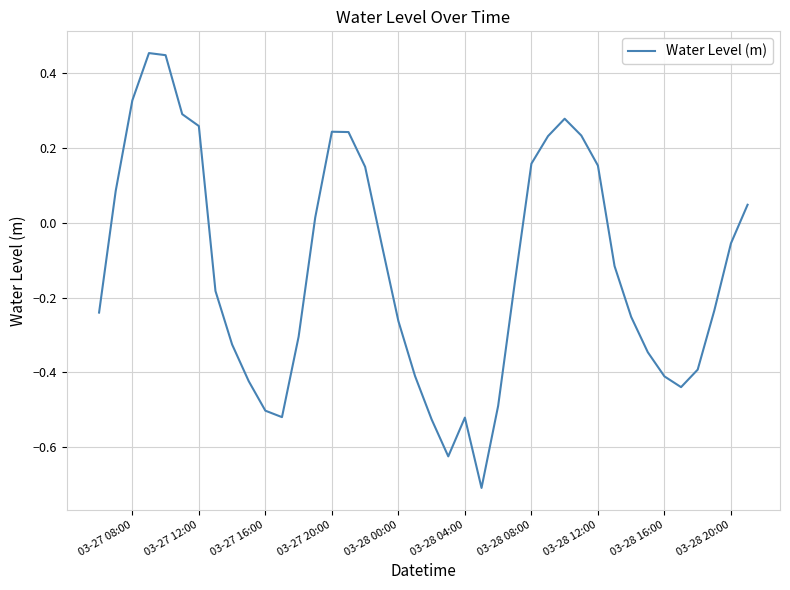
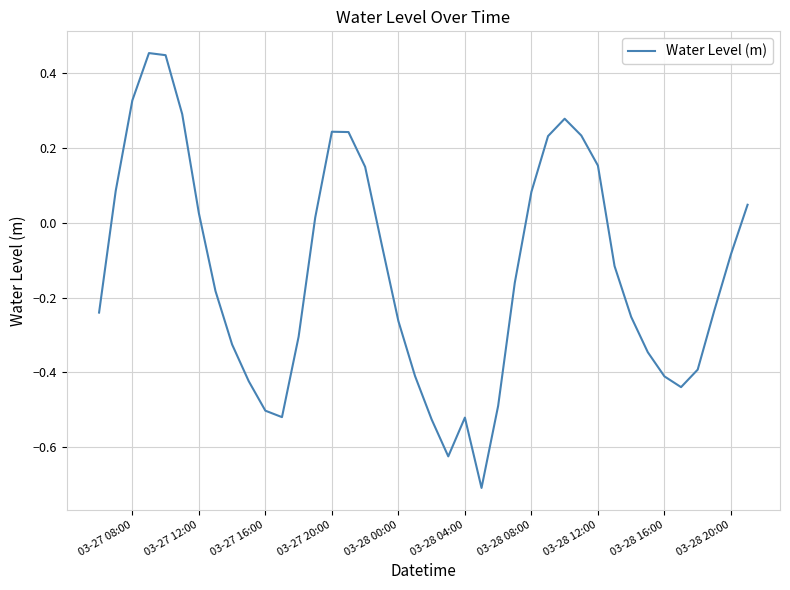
03-27 12:00: 0.26 -> 0.03
03-28 08:00: 0.16 -> 0.08
03-28 20:00: -0.05 -> -0.08
